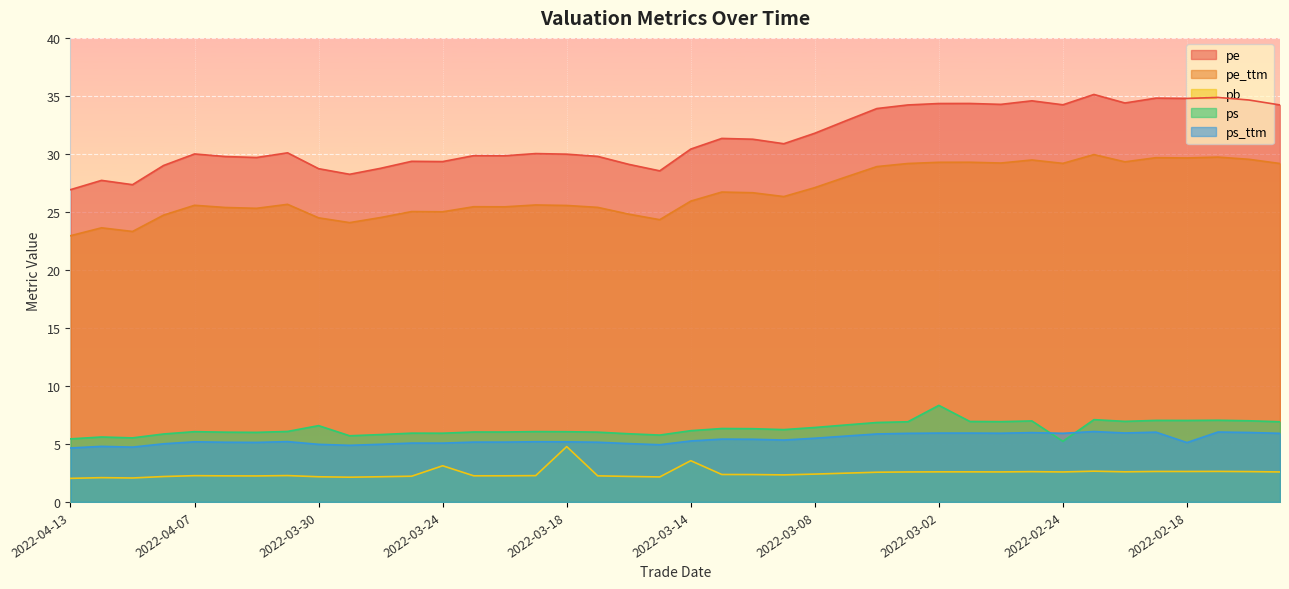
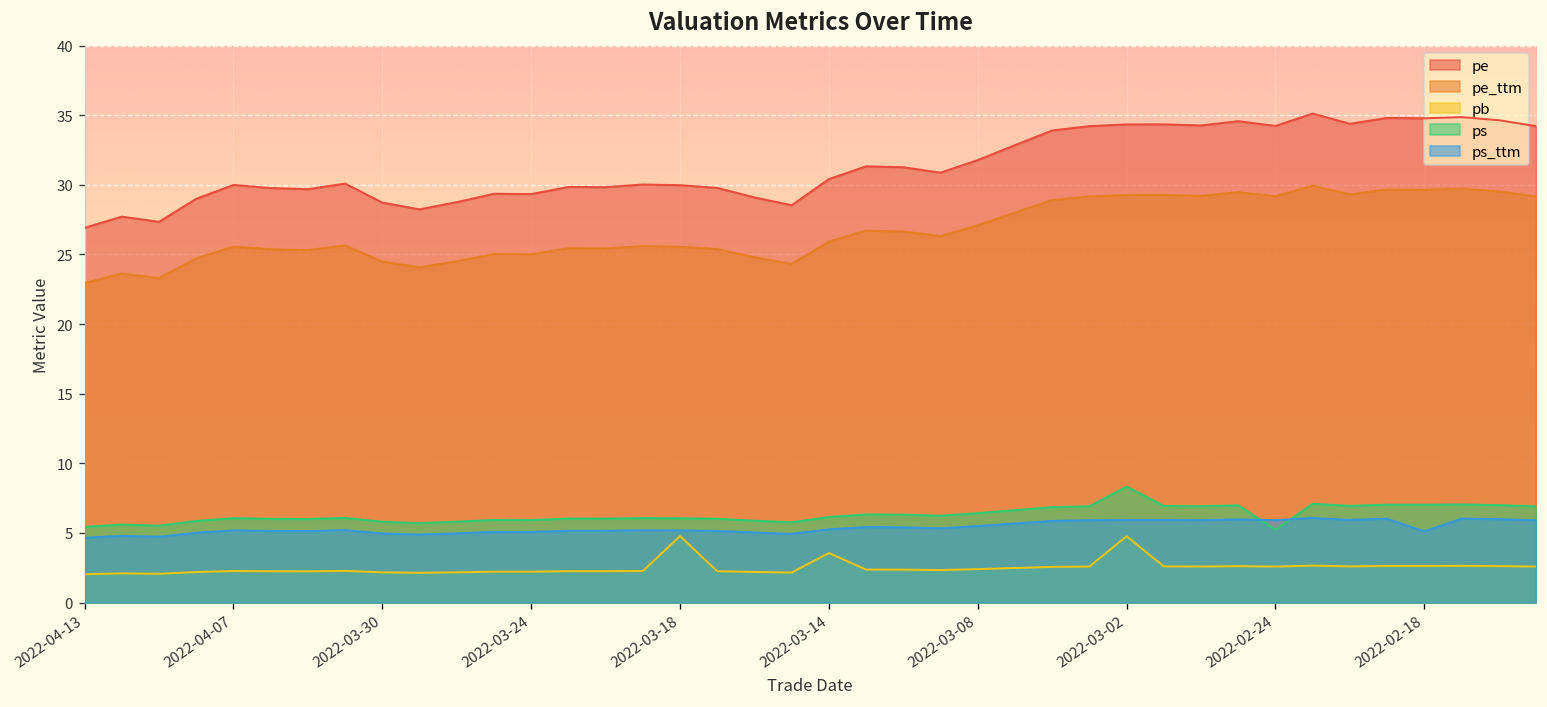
ps, 2022-03-30: 6.6 -> 5.8
pb, 2022-03-24: 3.1 -> 2.2
pb, 2022-03-02: 2.6 -> 4.8
